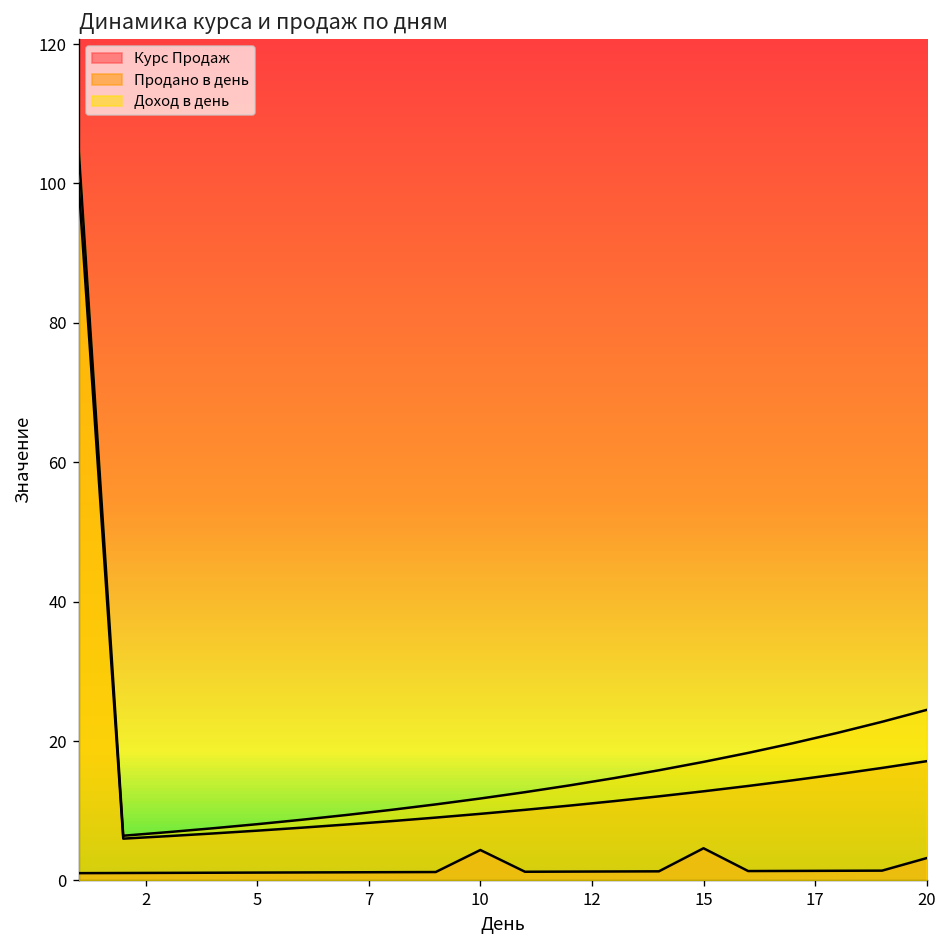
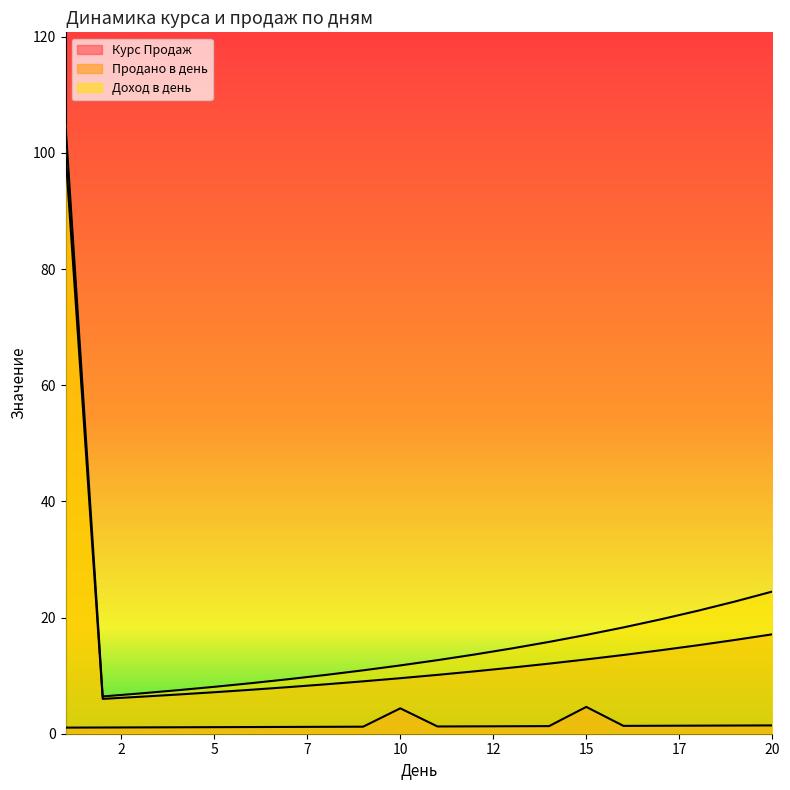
Курс Продаж, 20: 3 -> 1
